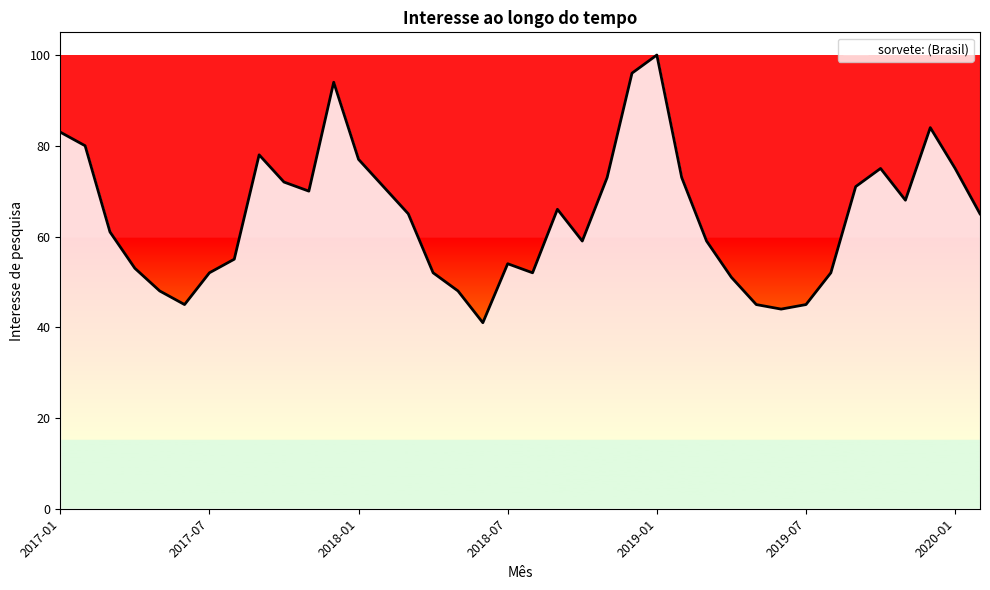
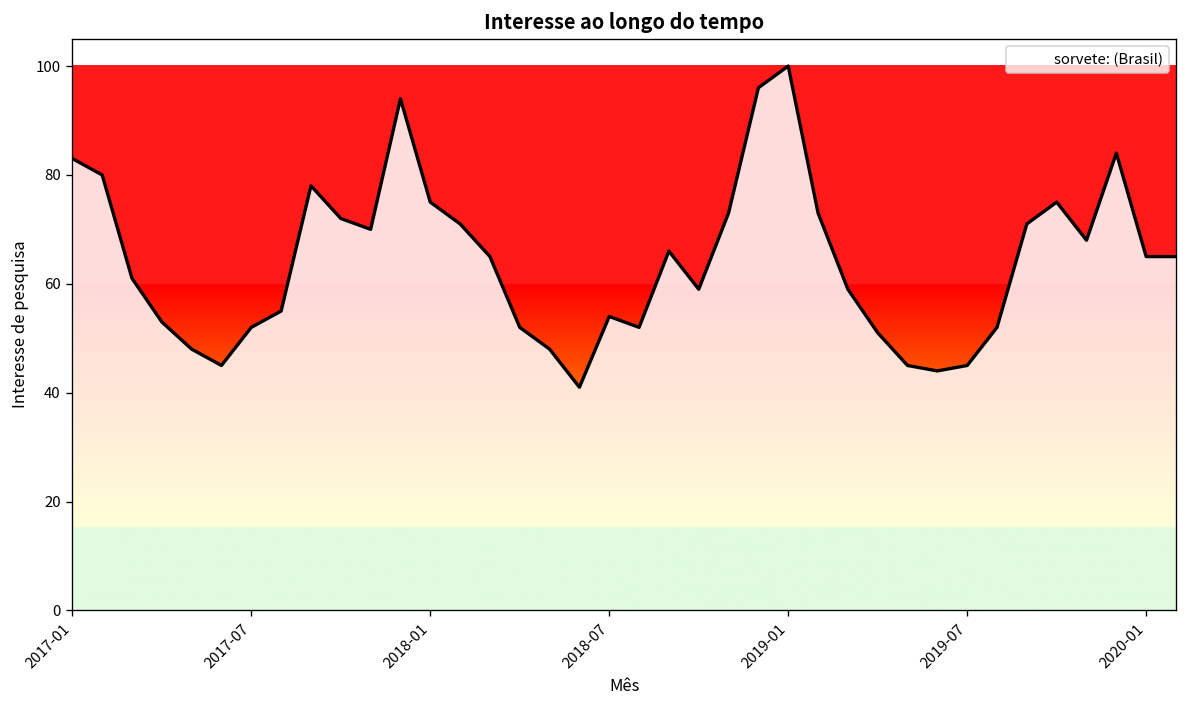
2018-01: 77 -> 75
2020-01: 75 -> 65
